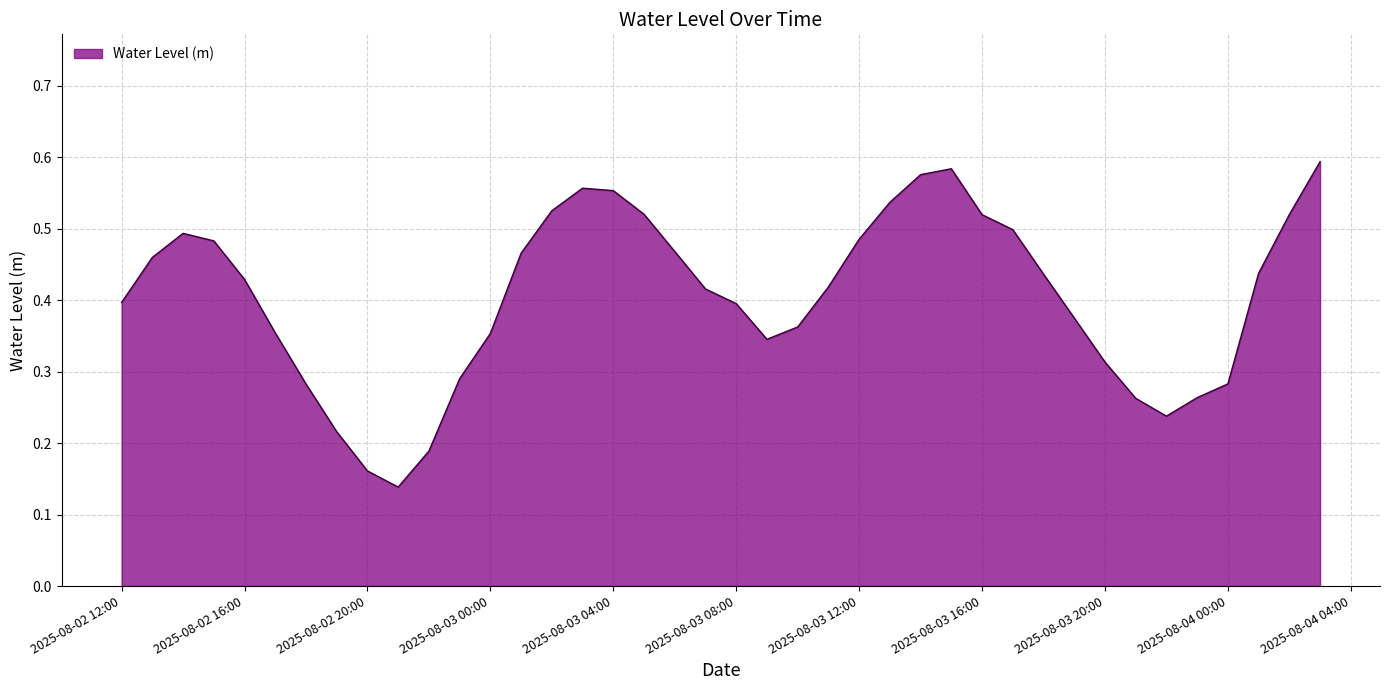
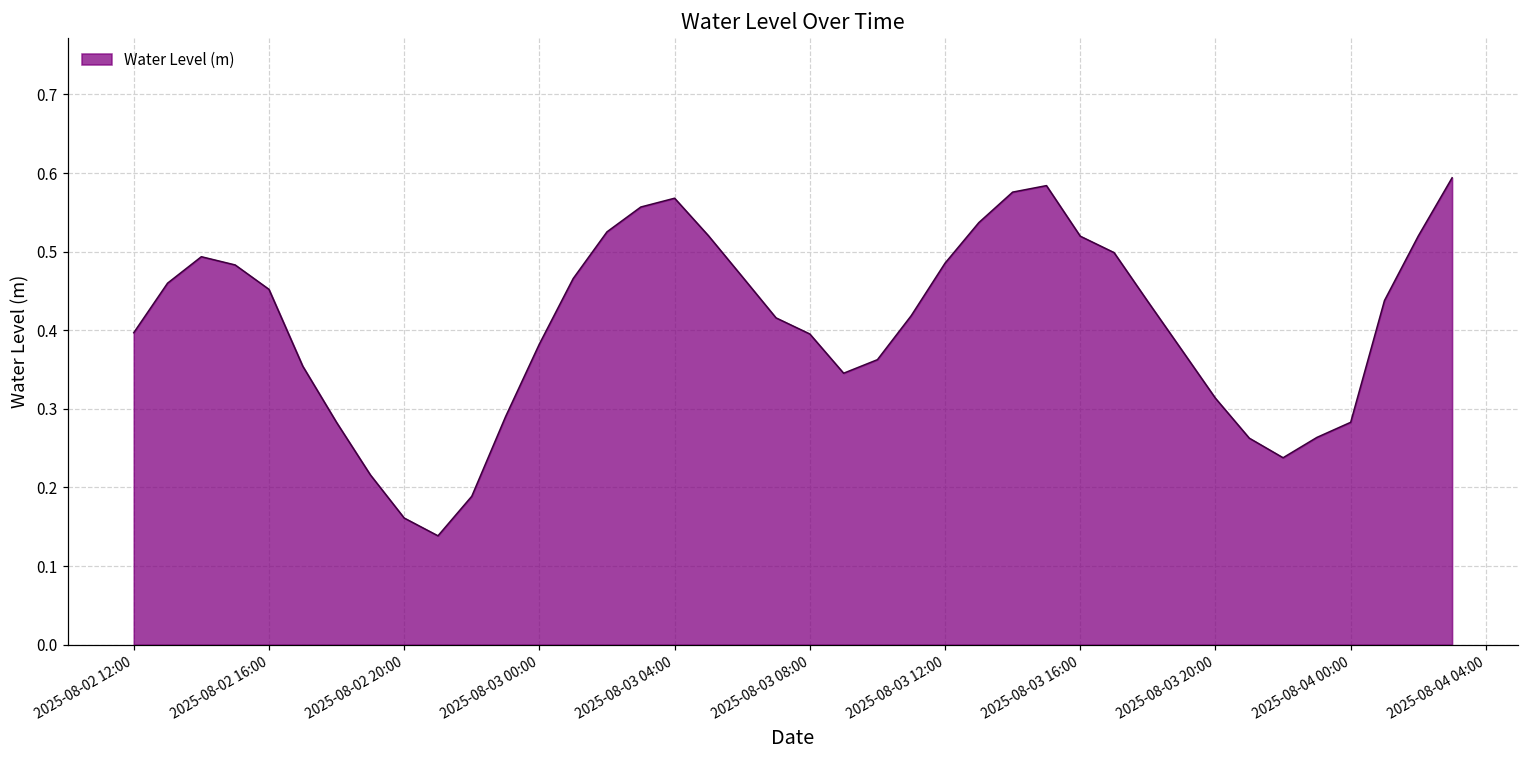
2025-08-02 16:00: 0.43 -> 0.45
2025-08-03 00:00: 0.35 -> 0.38
2025-08-03 04:00: 0.55 -> 0.57
